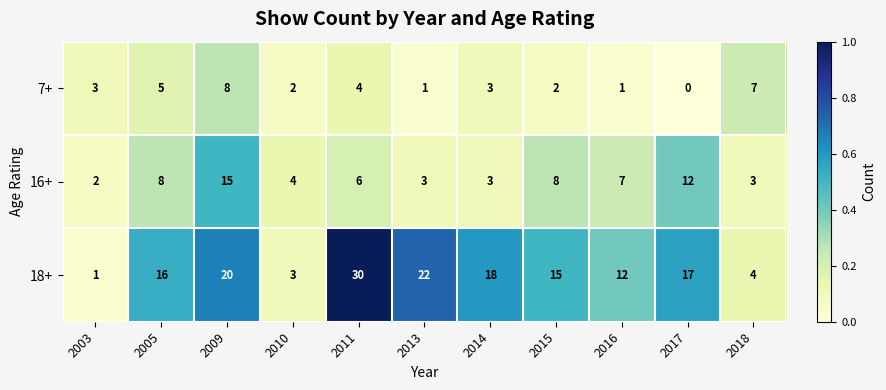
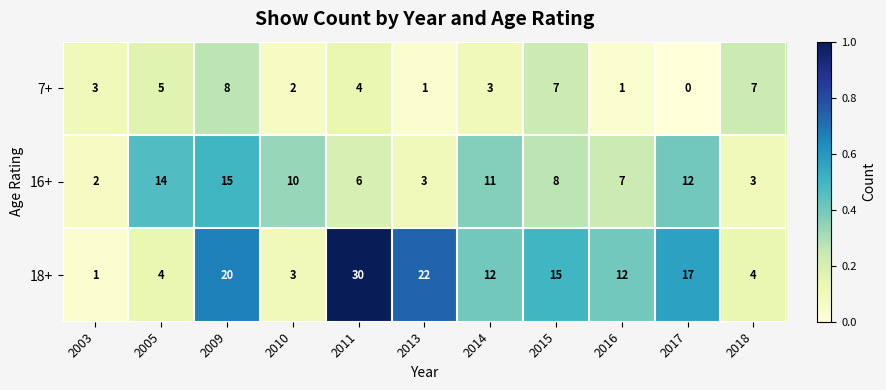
7+, 2015: 2 -> 7
16+, 2005: 8 -> 14
16+, 2010: 4 -> 10
16+, 2014: 3 -> 11
18+, 2005: 16 -> 4
18+, 2014: 18 -> 12
